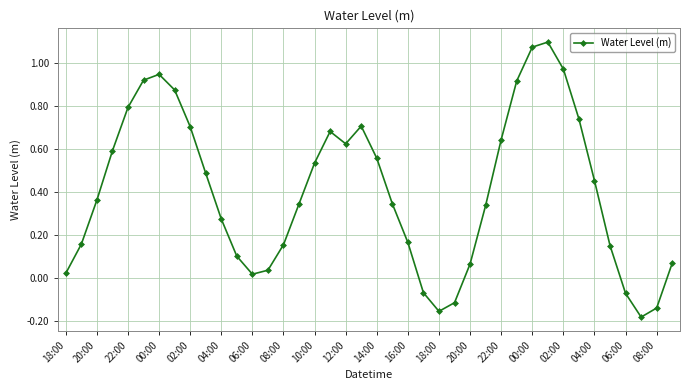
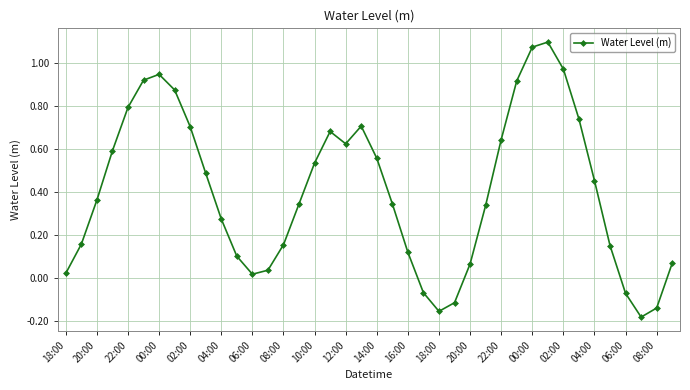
16:00: 0.16 -> 0.12
